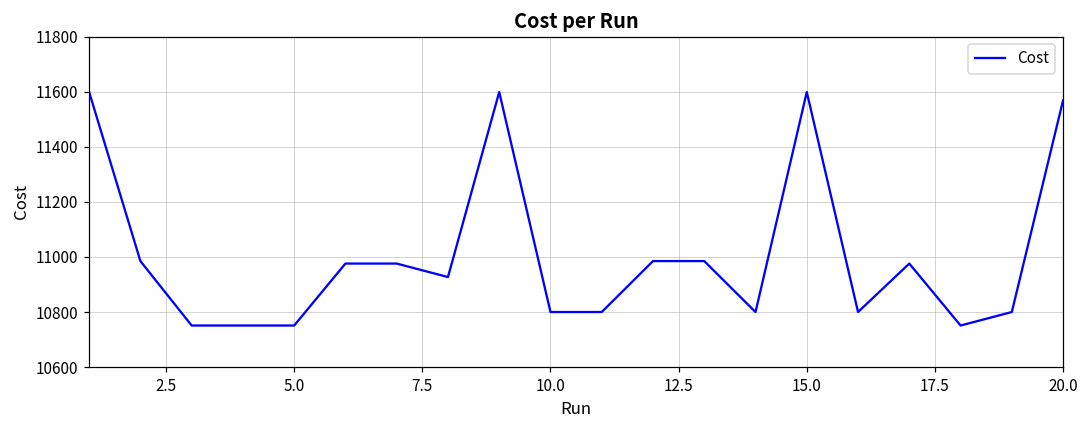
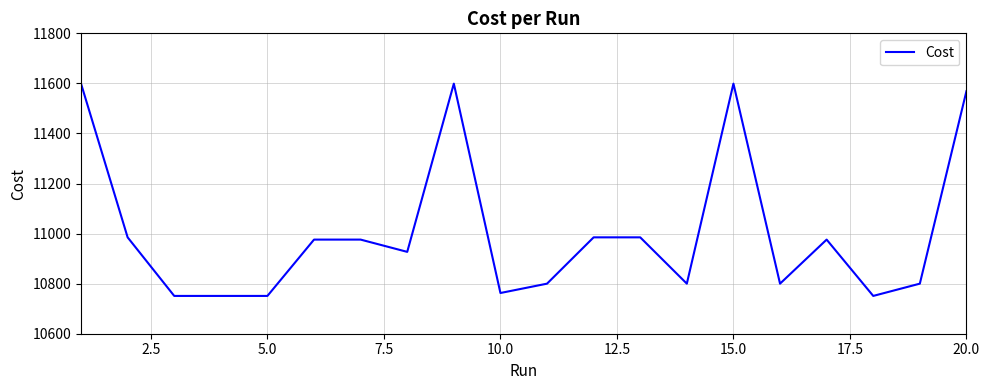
10.0: 10800 -> 10760
